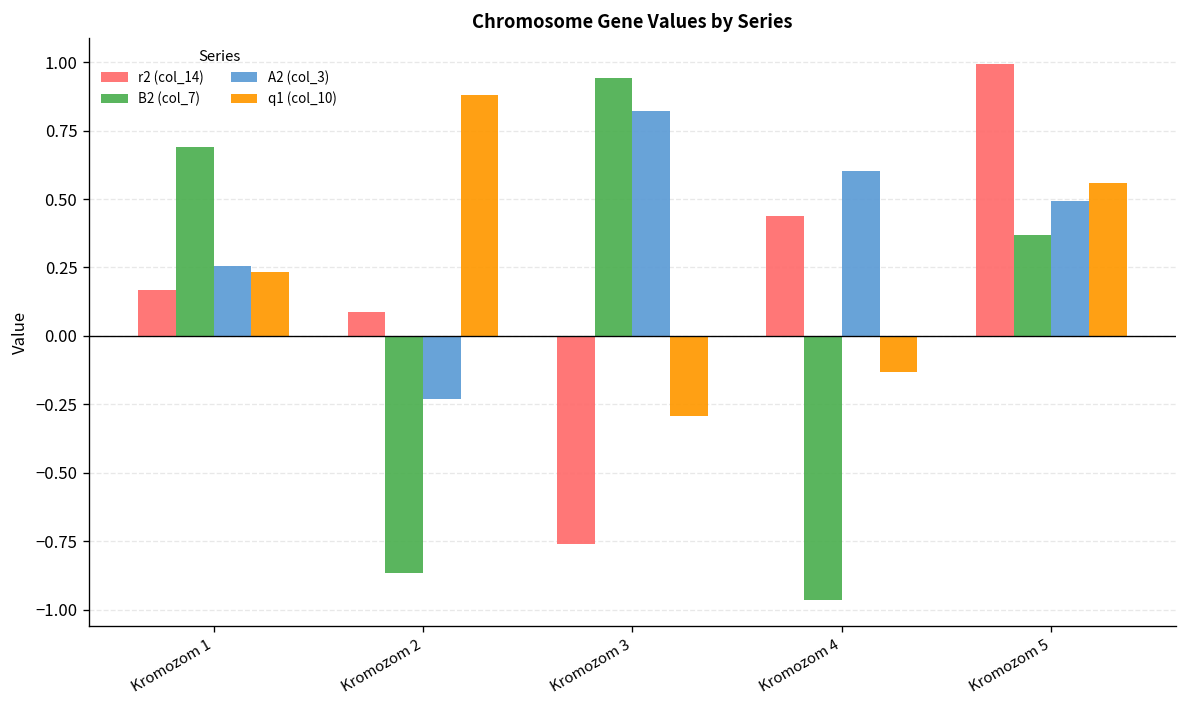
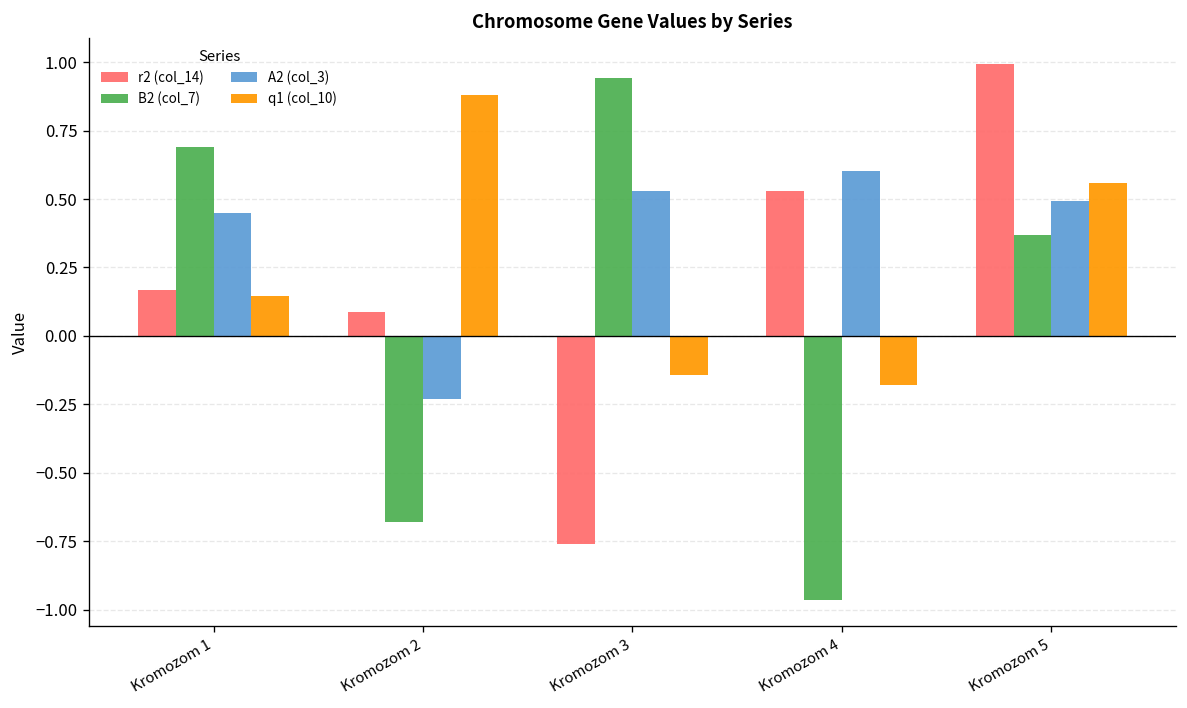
A2 (col_3), Kromozom 1: 0.25 -> 0.45
q1 (col_10), Kromozom 1: 0.23 -> 0.15
B2 (col_7), Kromozom 2: -0.87 -> -0.68
A2 (col_3), Kromozom 3: 0.82 -> 0.53
q1 (col_10), Kromozom 3: -0.29 -> -0.14
r2 (col_14), Kromozom 4: 0.44 -> 0.53
q1 (col_10), Kromozom 4: -0.13 -> -0.18
